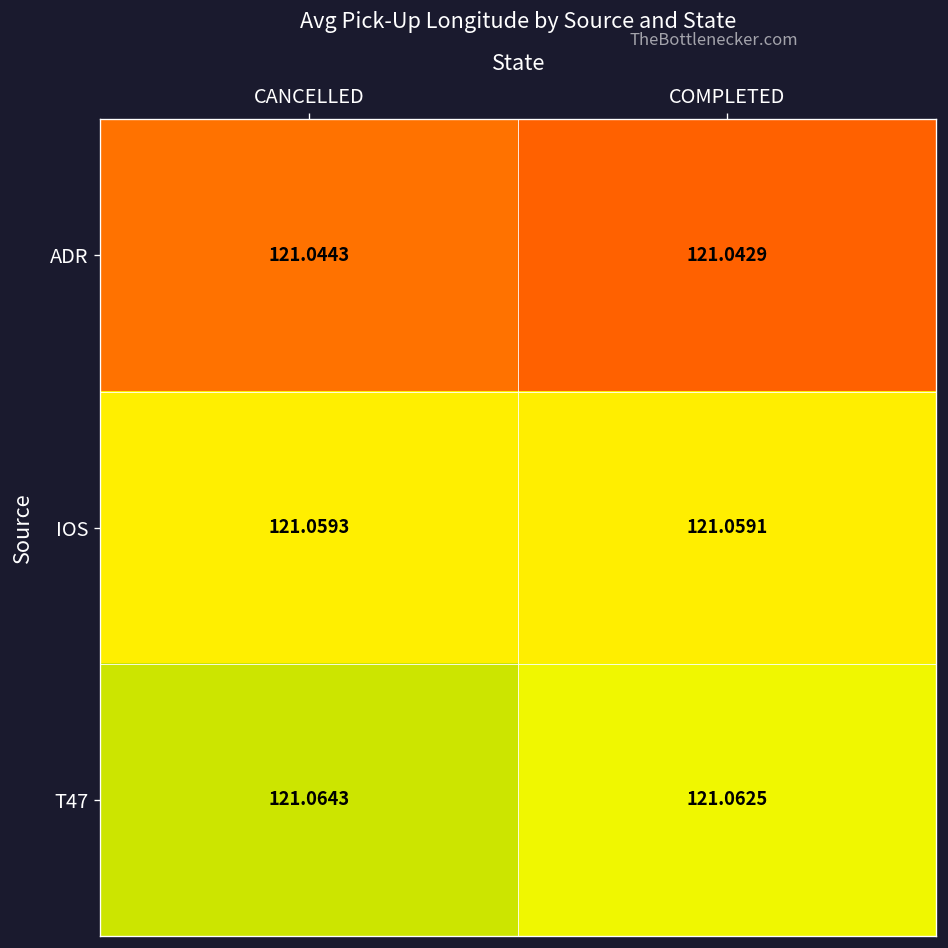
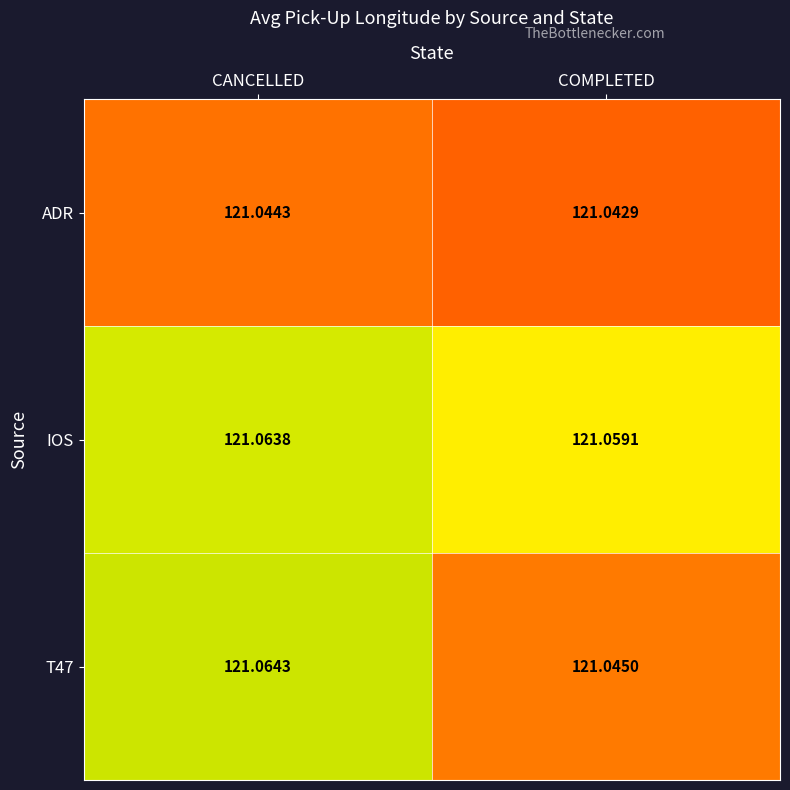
IOS, CANCELLED: 121.0593 -> 121.0638
T47, COMPLETED: 121.0625 -> 121.0450
